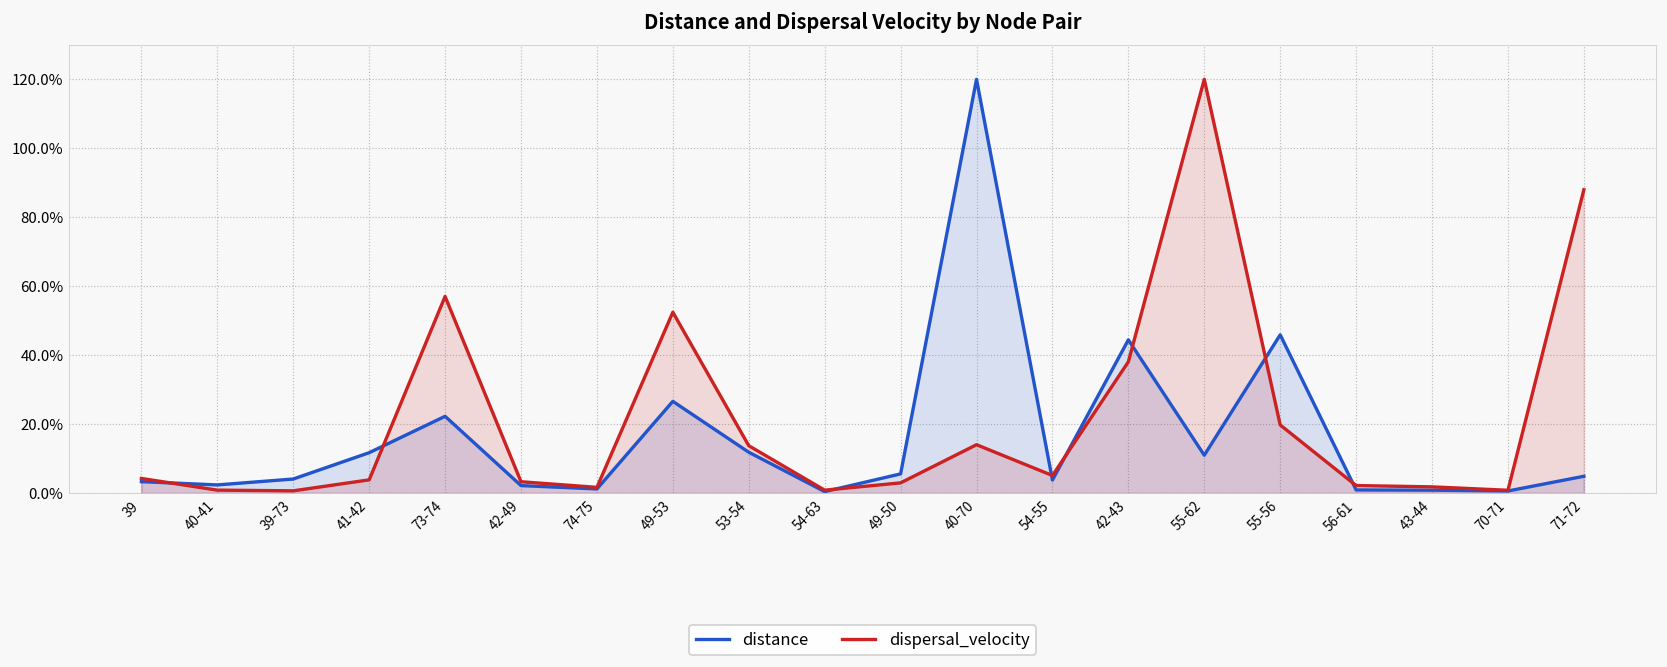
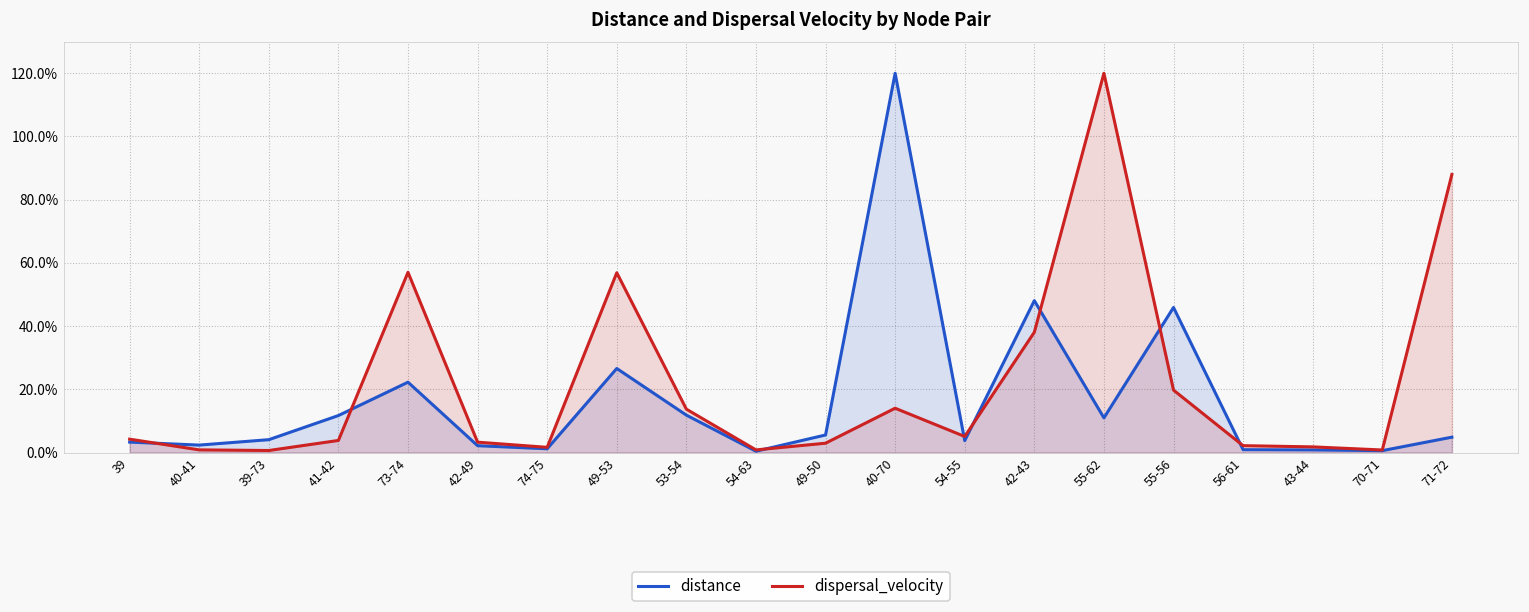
dispersal_velocity, 49-53: 52% -> 57%
distance, 42-43: 44% -> 48%
